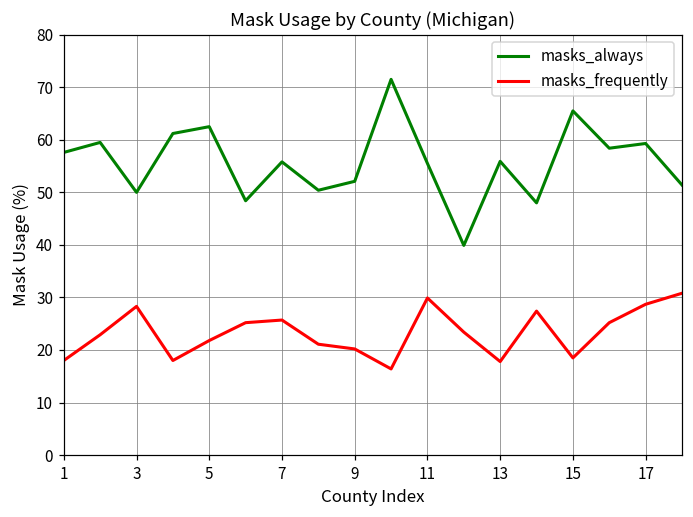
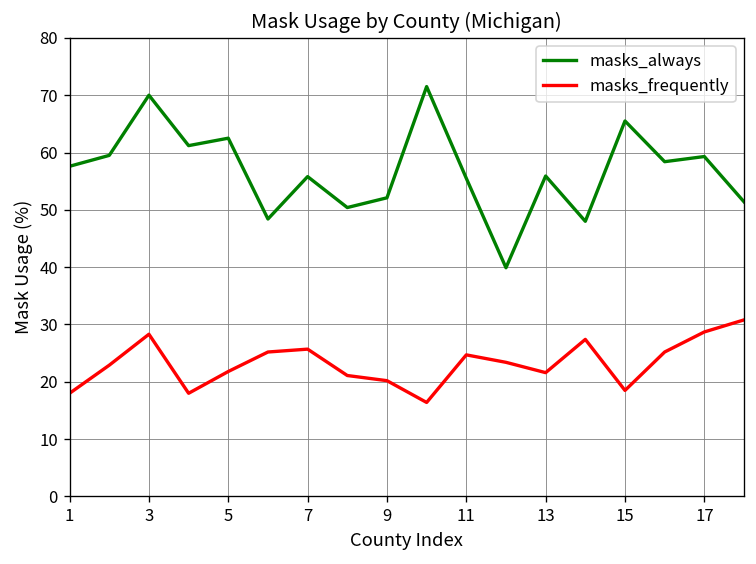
masks_always, 3: 50 -> 70
masks_frequently, 11: 30 -> 25
masks_frequently, 13: 18 -> 22
